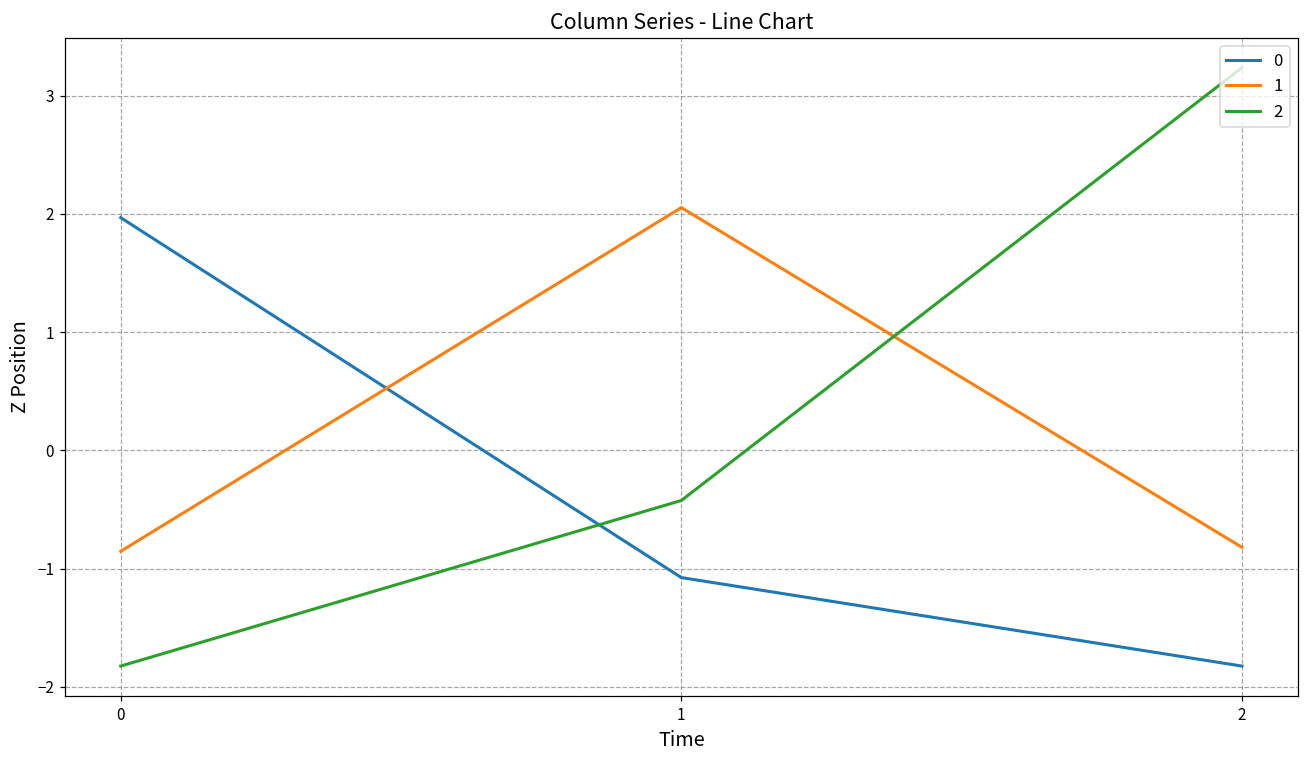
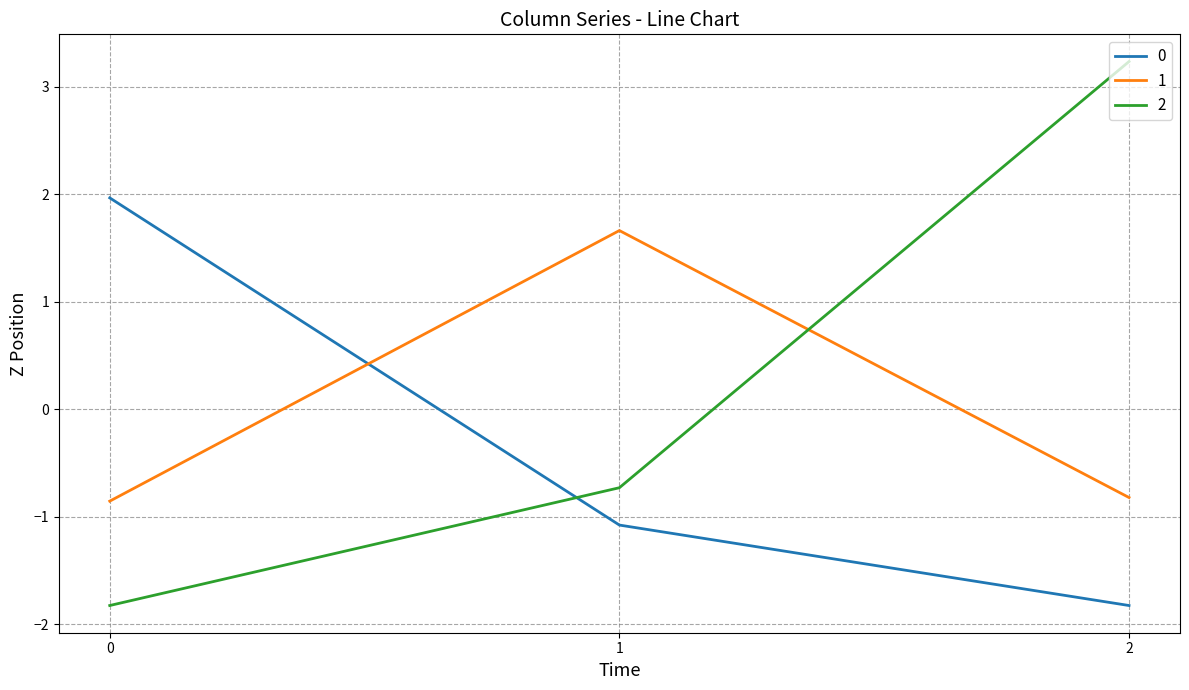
1, 1: 2.05 -> 1.66
2, 1: -0.42 -> -0.73
